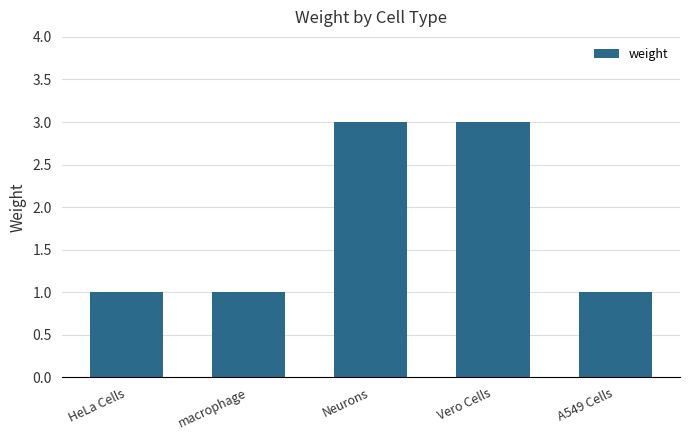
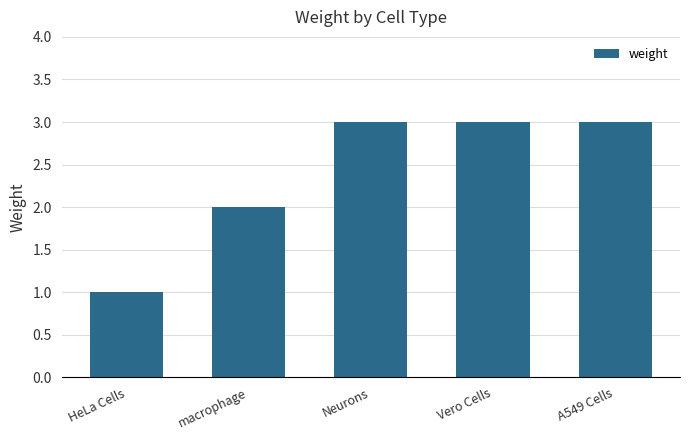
macrophage: 1 -> 2
A549 Cells: 1 -> 3
